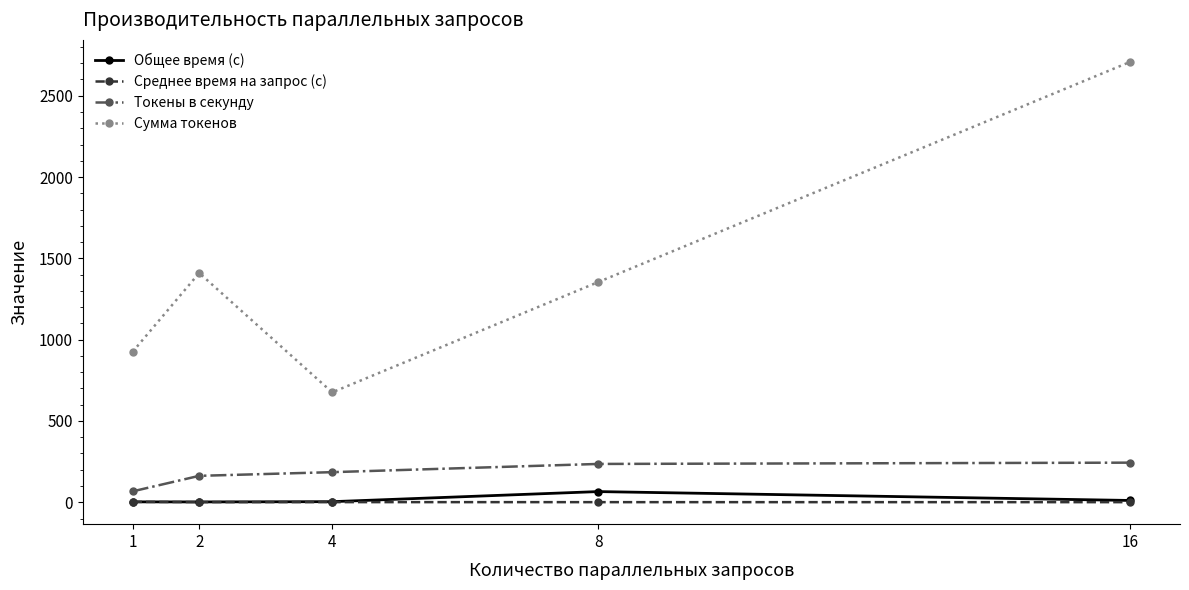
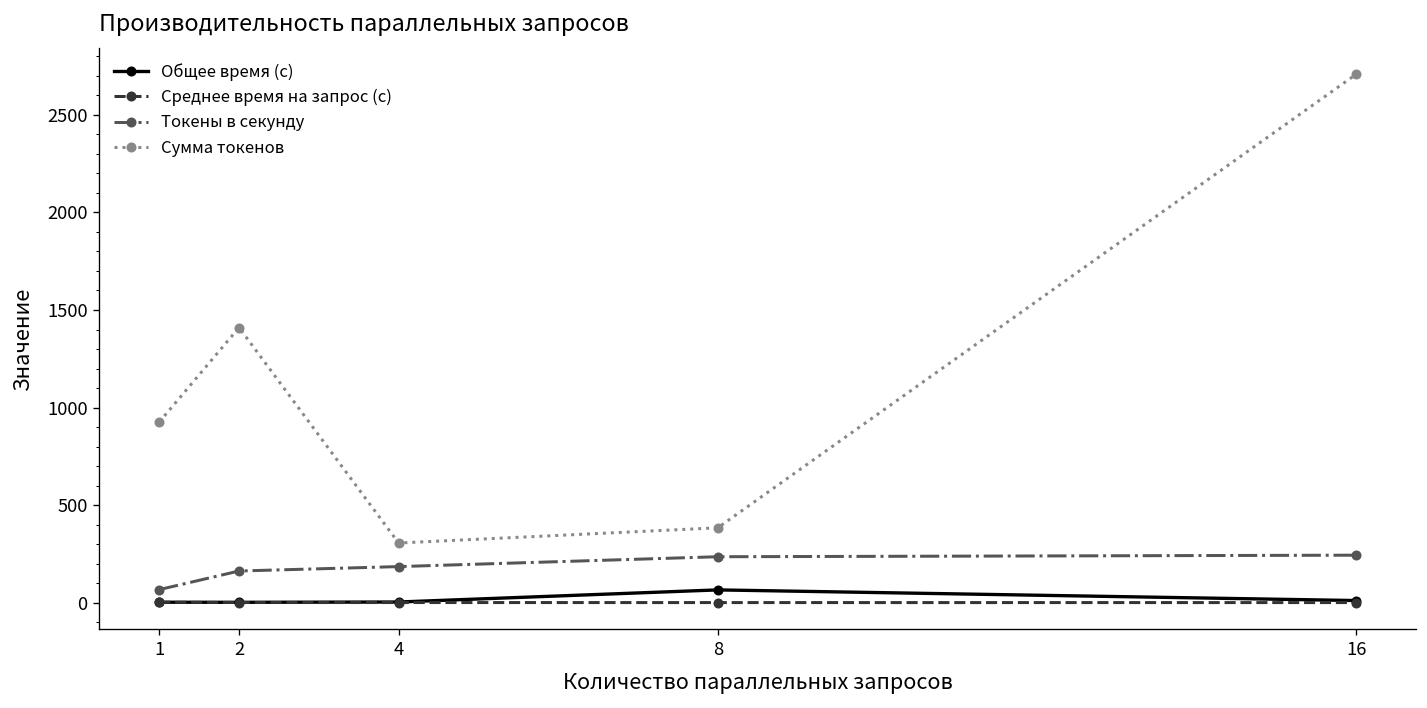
Сумма токенов, 4: 680 -> 310
Сумма токенов, 8: 1350 -> 380
